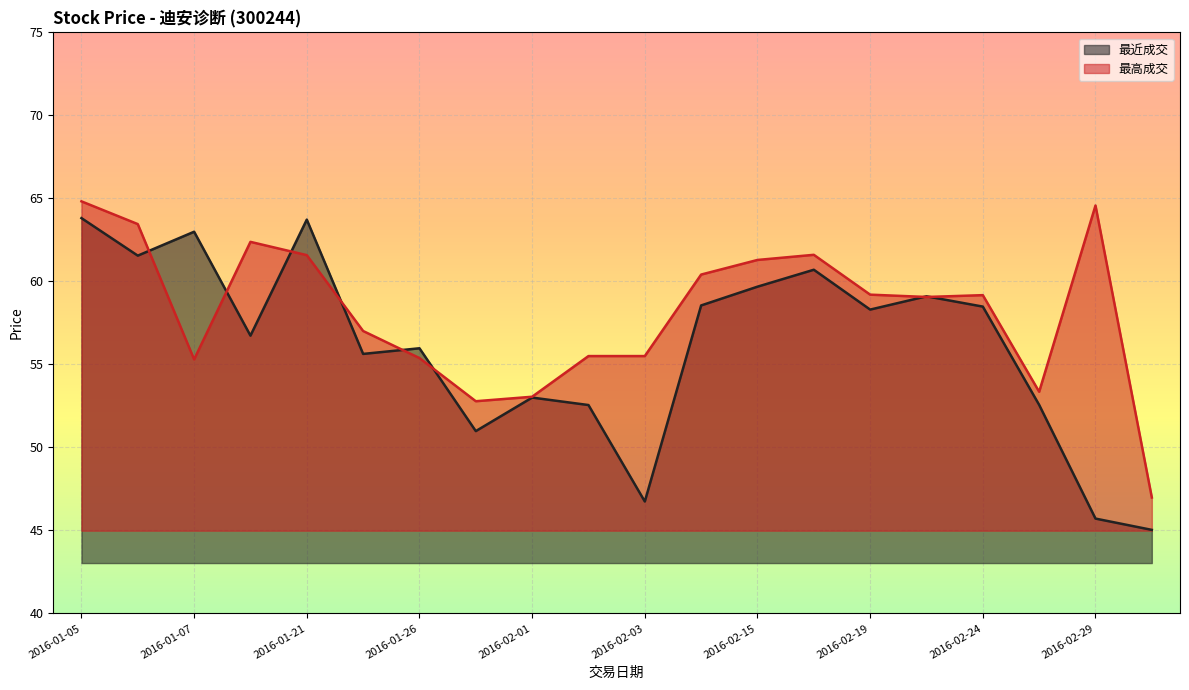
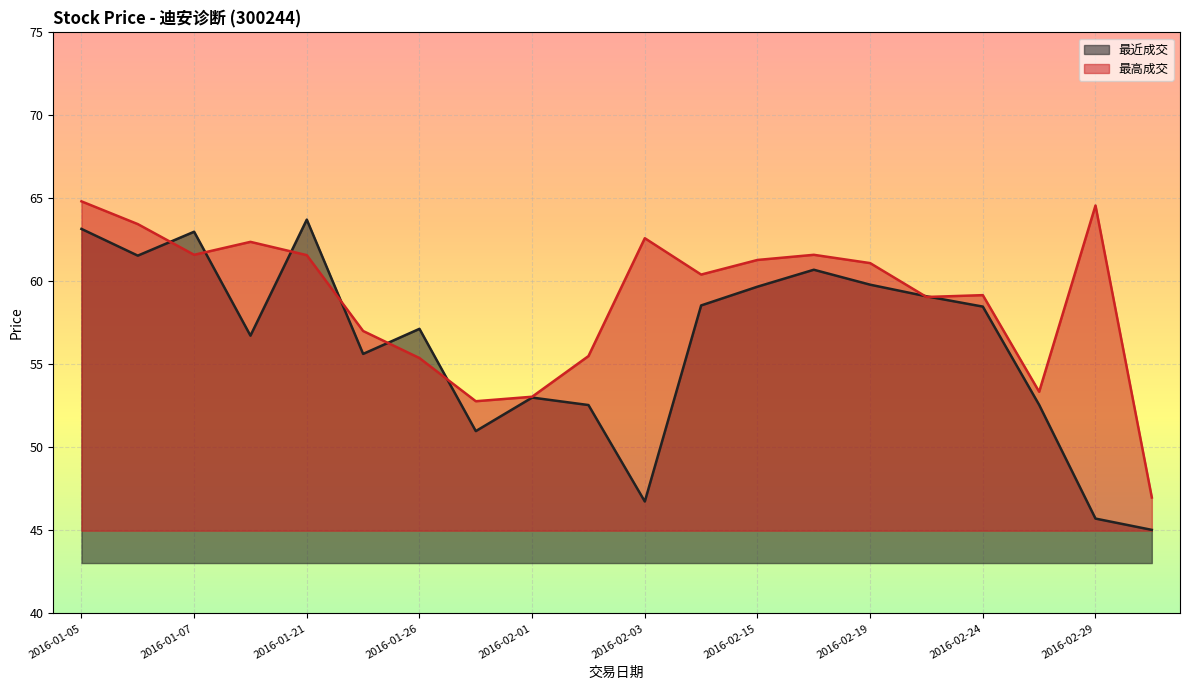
最近成交, 2016-01-05: 63.8 -> 63.2
最高成交, 2016-01-07: 55.3 -> 61.6
最近成交, 2016-01-26: 56.0 -> 57.1
最高成交, 2016-02-03: 55.5 -> 62.6
最近成交, 2016-02-19: 58.3 -> 59.8
最高成交, 2016-02-19: 59.2 -> 61.1
